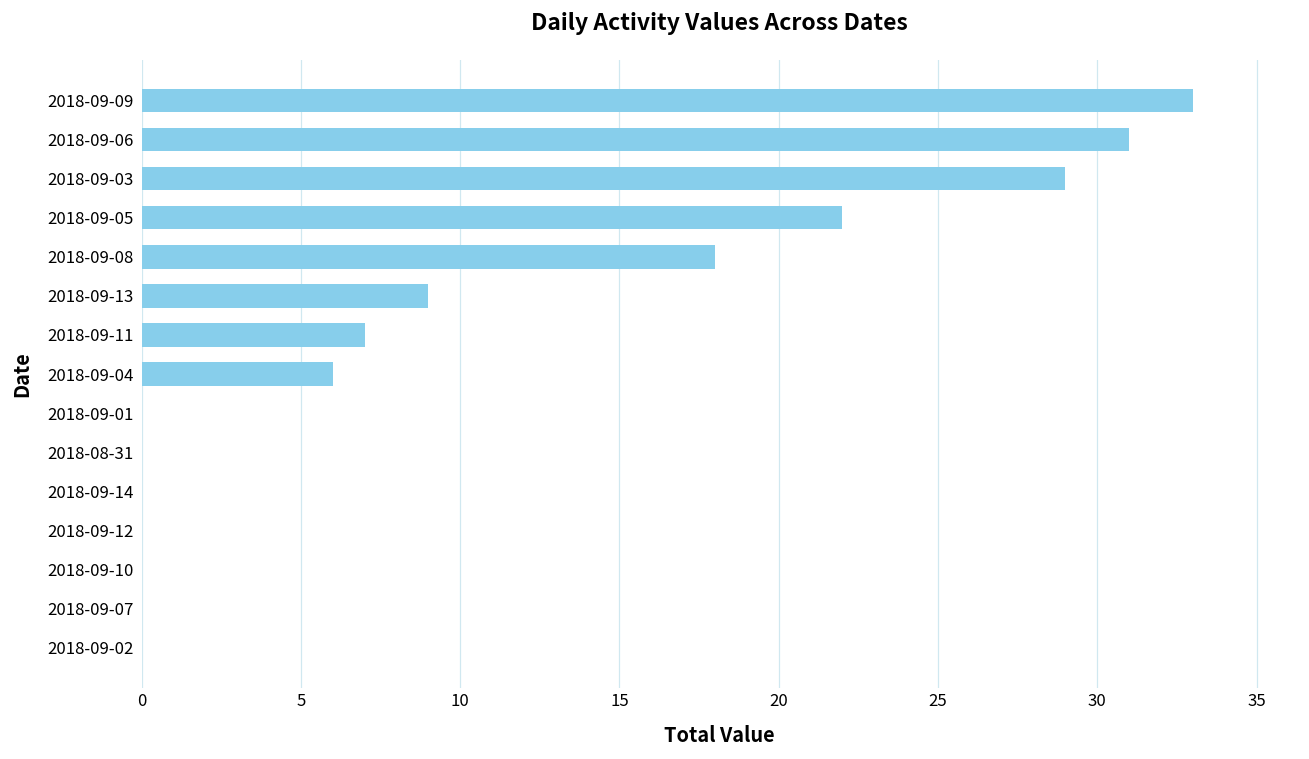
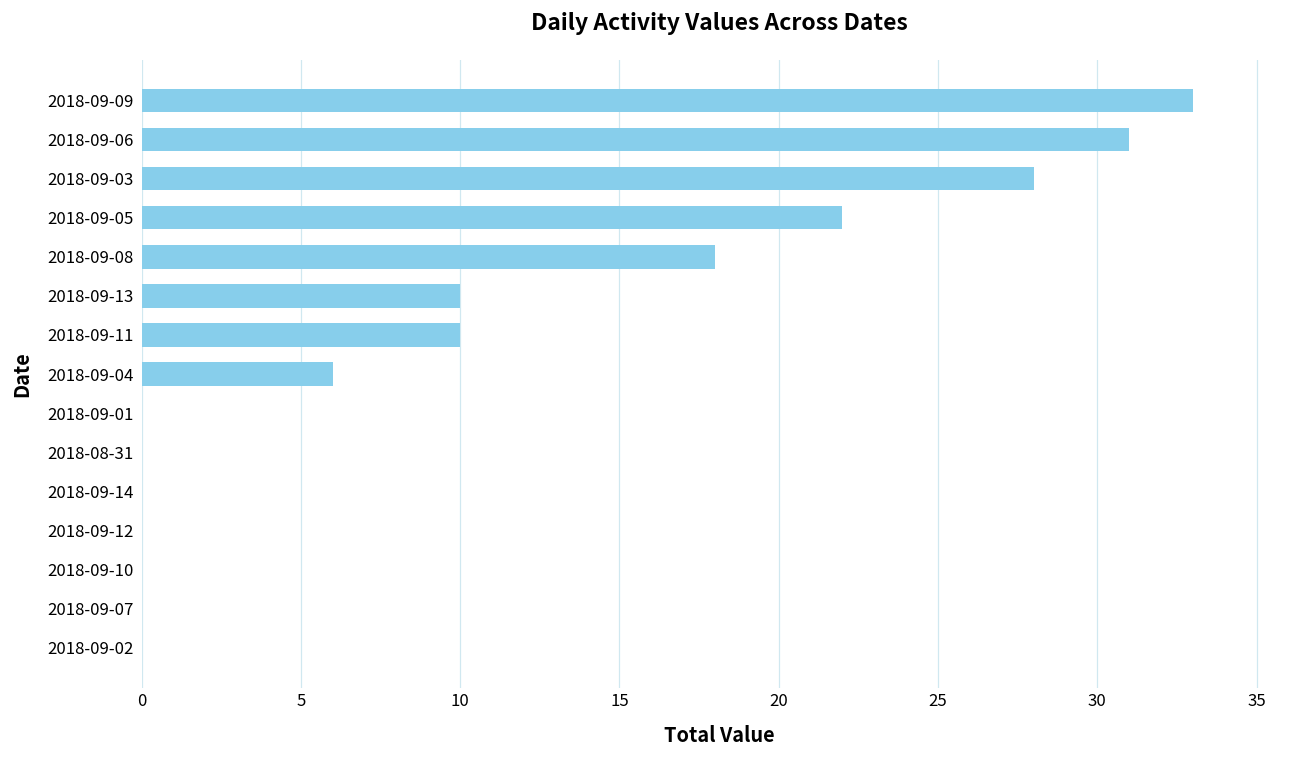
2018-09-03: 29 -> 28
2018-09-13: 9 -> 10
2018-09-11: 7 -> 10
